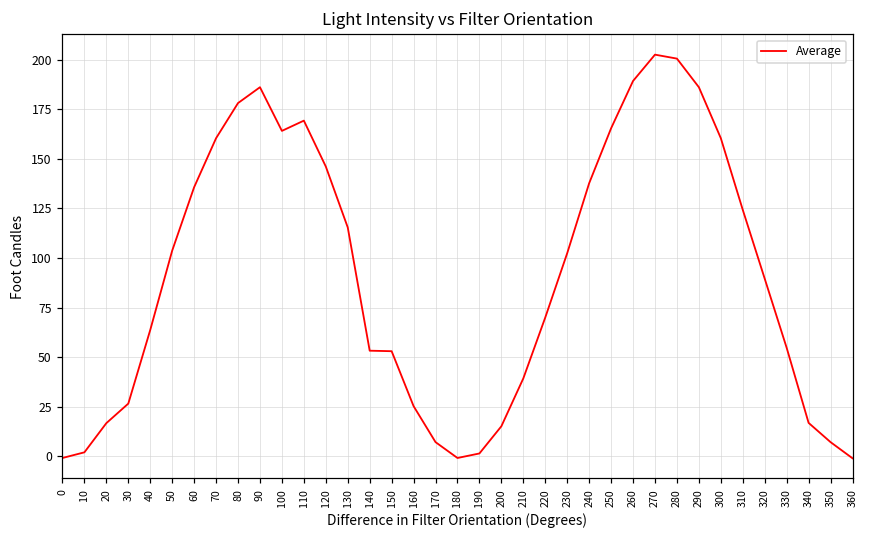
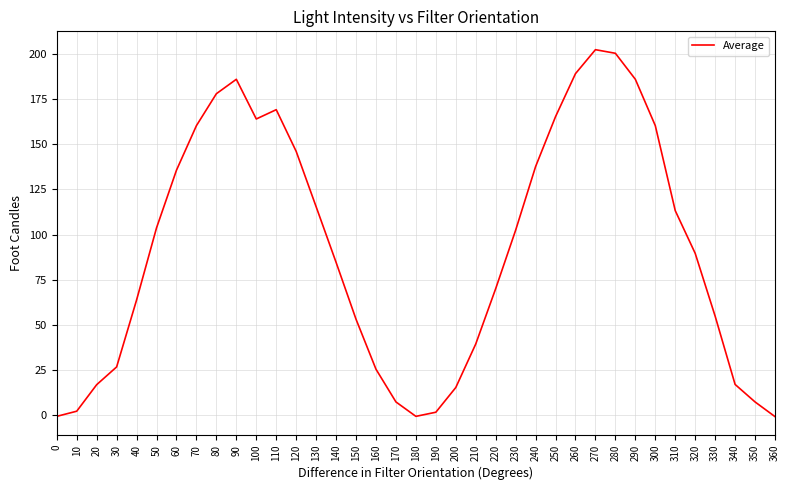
140: 53 -> 85
310: 124 -> 113
